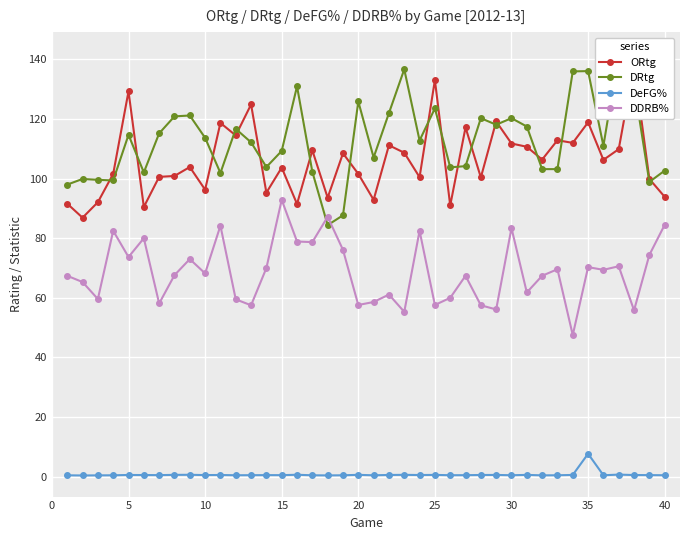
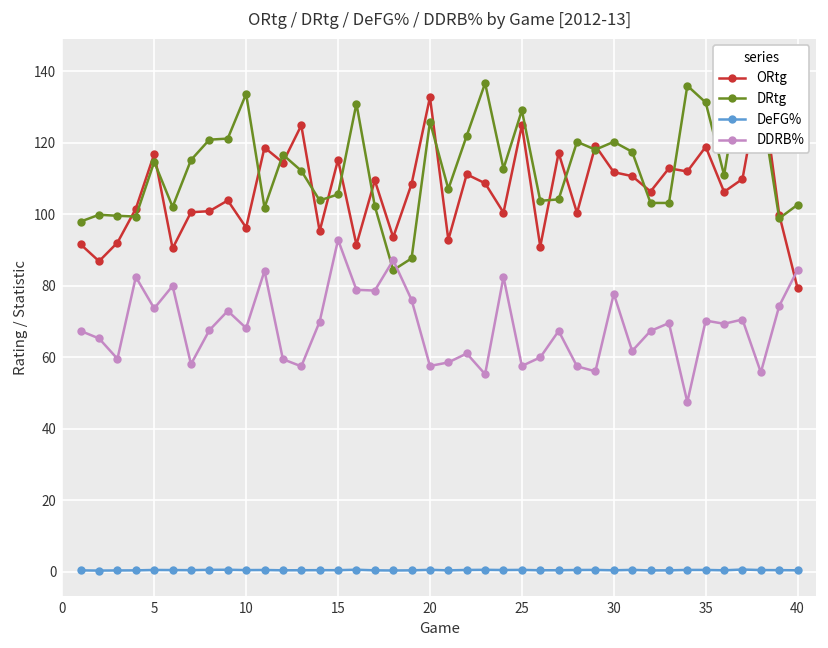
ORtg, 5: 129 -> 117
DRtg, 10: 114 -> 134
ORtg, 15: 104 -> 115
DRtg, 15: 109 -> 106
ORtg, 20: 102 -> 133
ORtg, 25: 133 -> 125
DRtg, 25: 124 -> 129
DDRB%, 30: 83 -> 78
DRtg, 35: 136 -> 131
DeFG%, 35: 8 -> 1
ORtg, 40: 94 -> 79
